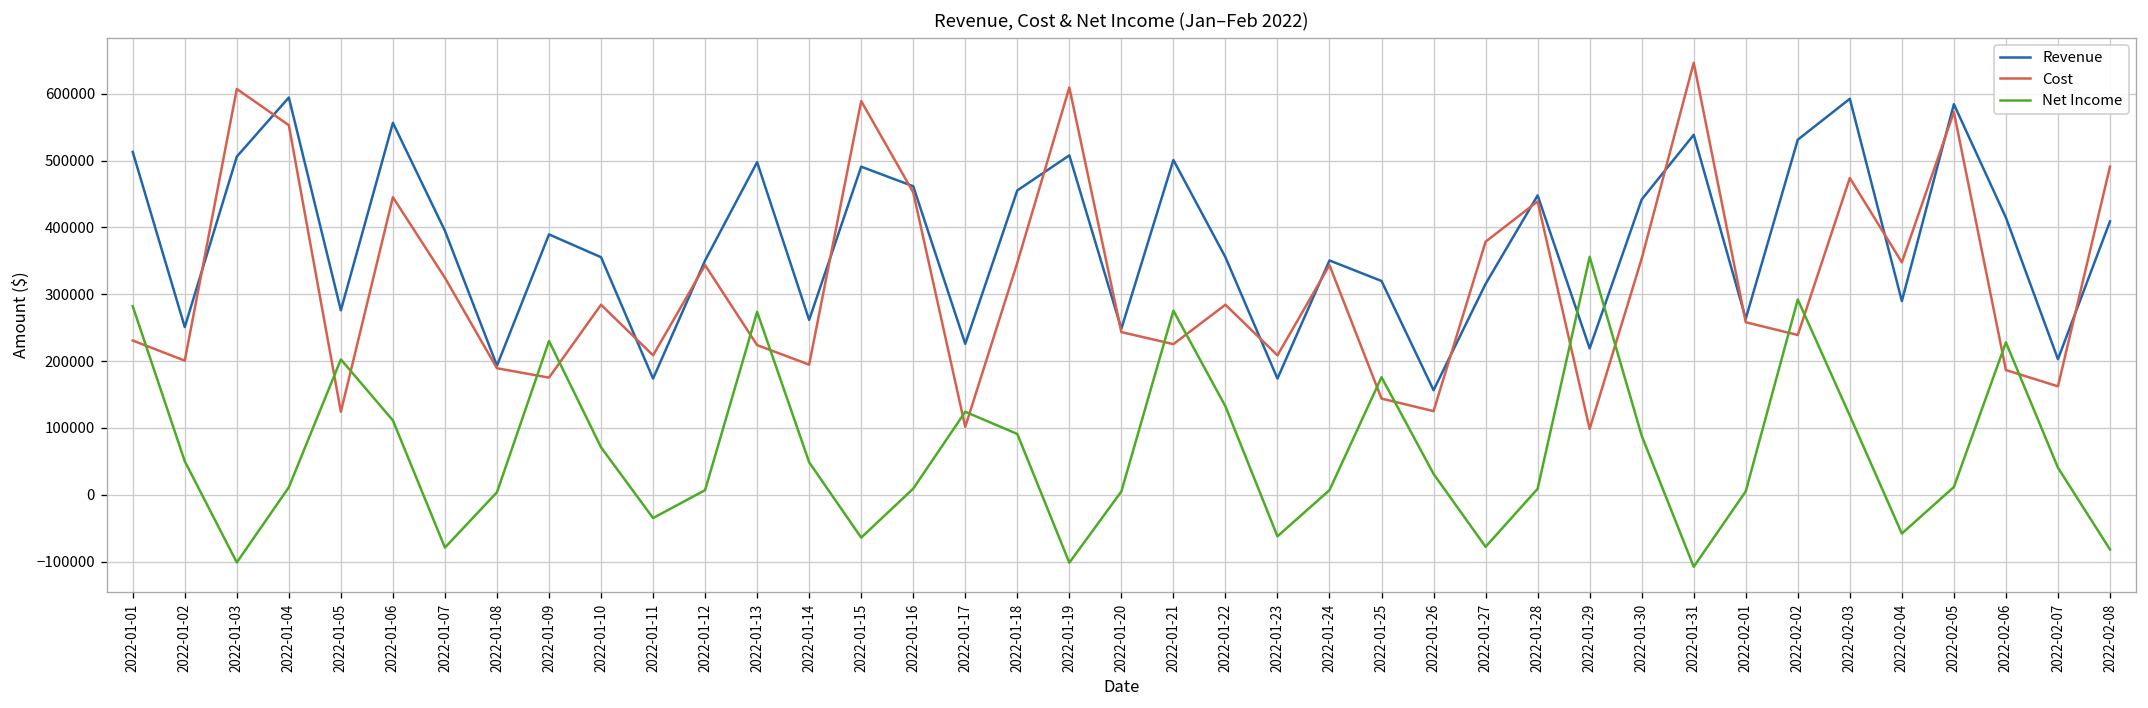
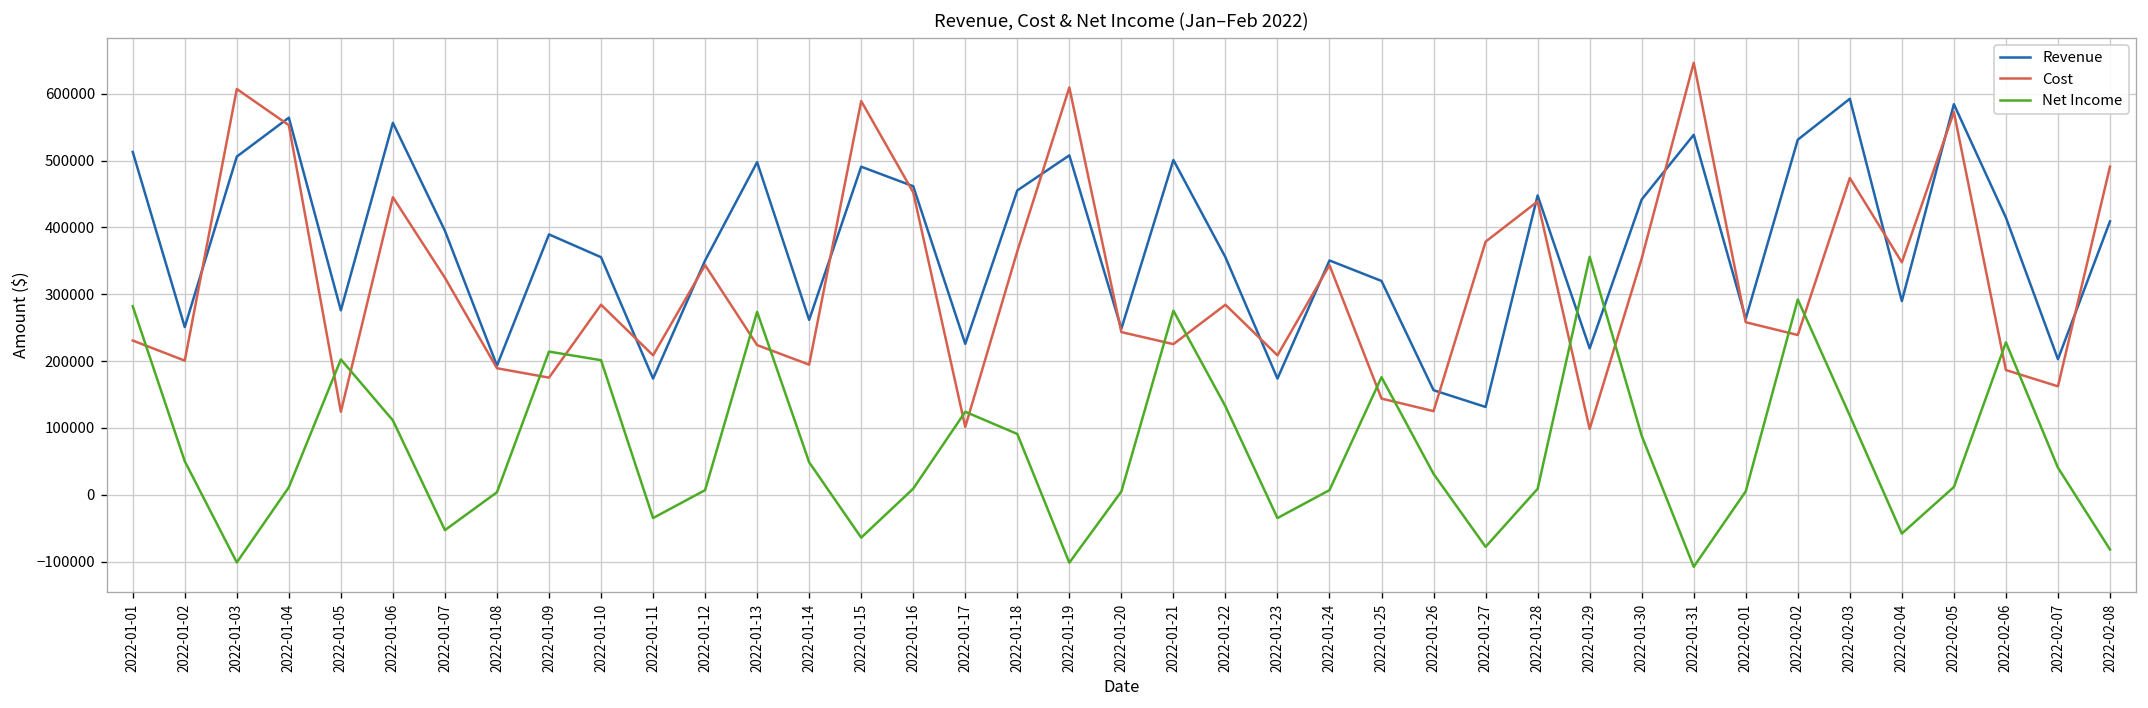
Revenue, 2022-01-04: 590000 -> 560000
Net Income, 2022-01-07: -80000 -> -50000
Net Income, 2022-01-09: 230000 -> 210000
Net Income, 2022-01-10: 70000 -> 200000
Cost, 2022-01-18: 350000 -> 360000
Net Income, 2022-01-23: -60000 -> -30000
Revenue, 2022-01-27: 320000 -> 130000
